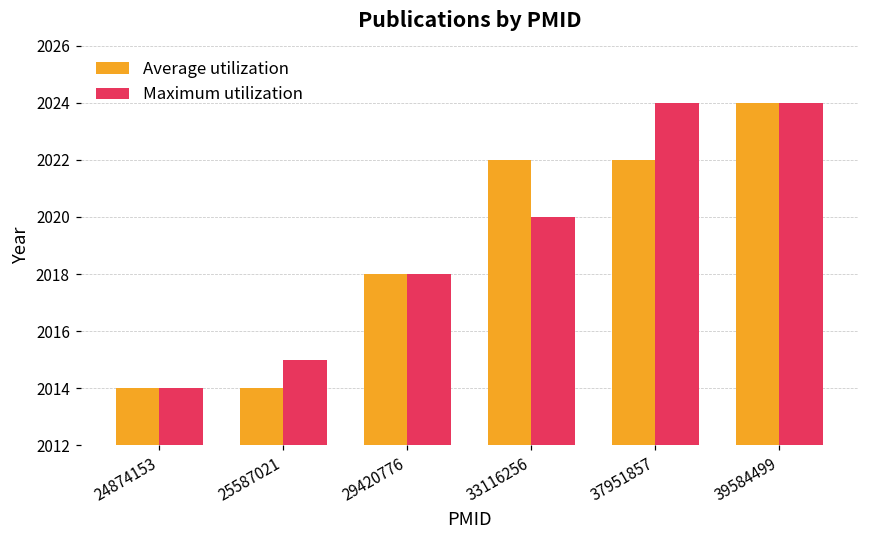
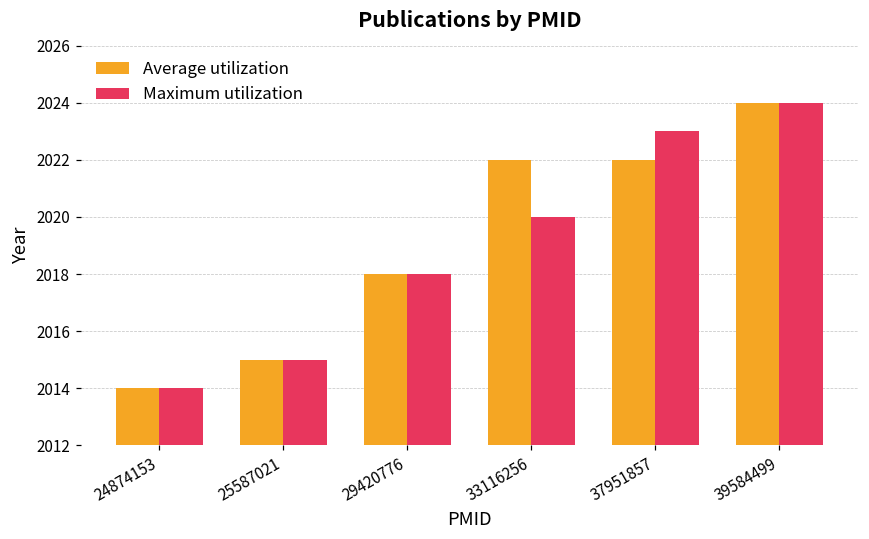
Average utilization, 25587021: 2014 -> 2015
Maximum utilization, 37951857: 2024 -> 2023
